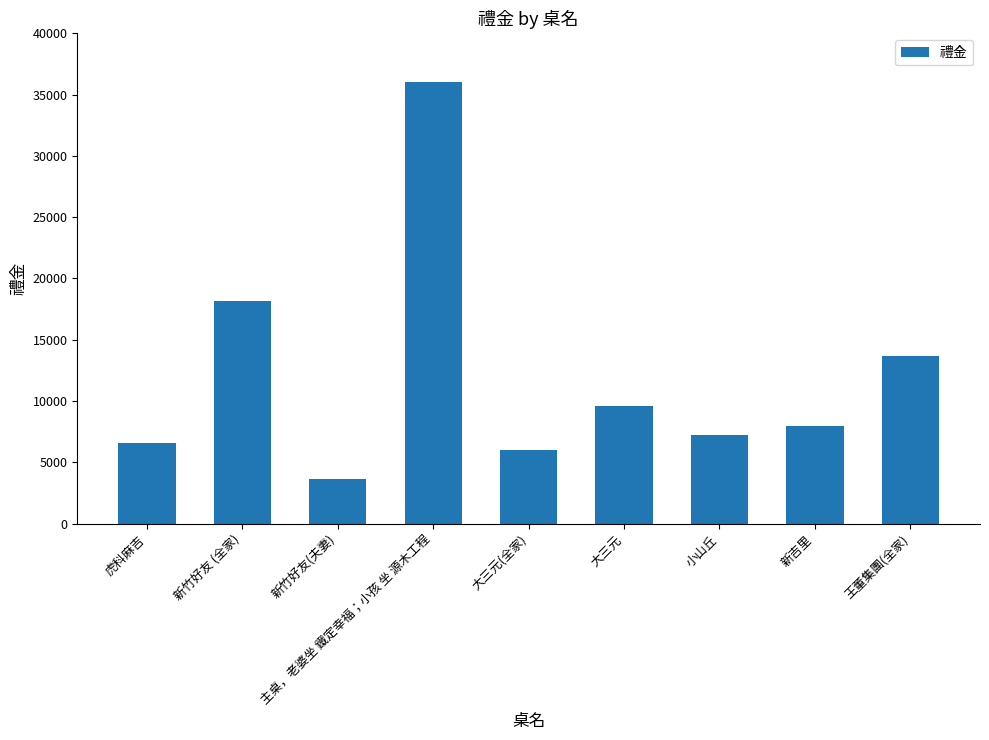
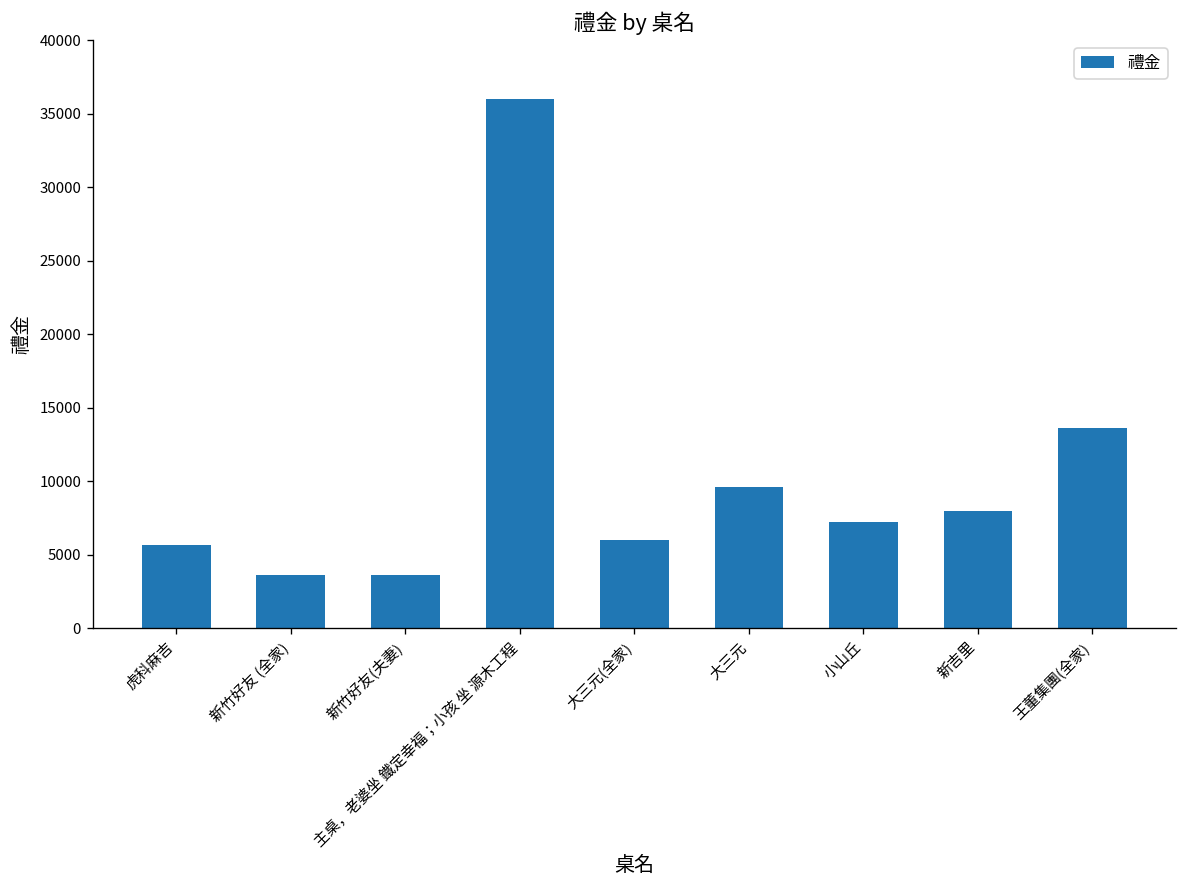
虎科麻吉: 6600 -> 5700
新竹好友 (全家): 18200 -> 3600
